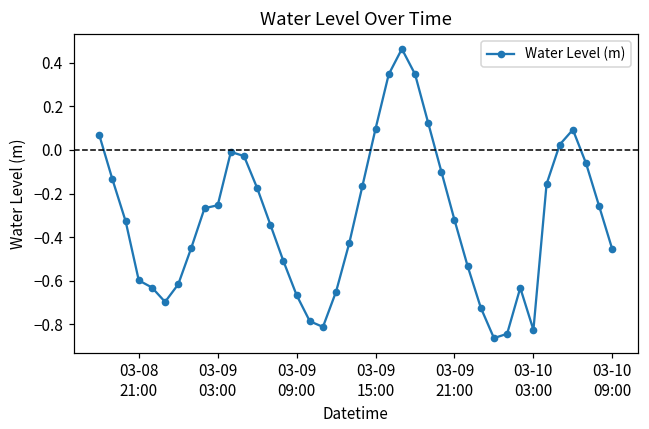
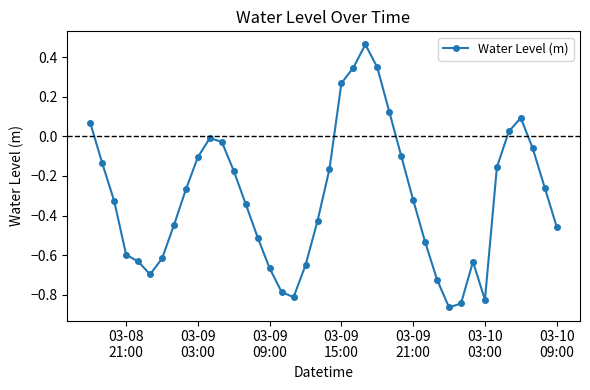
03-09 03:00: -0.25 -> -0.10
03-09 15:00: 0.10 -> 0.27
